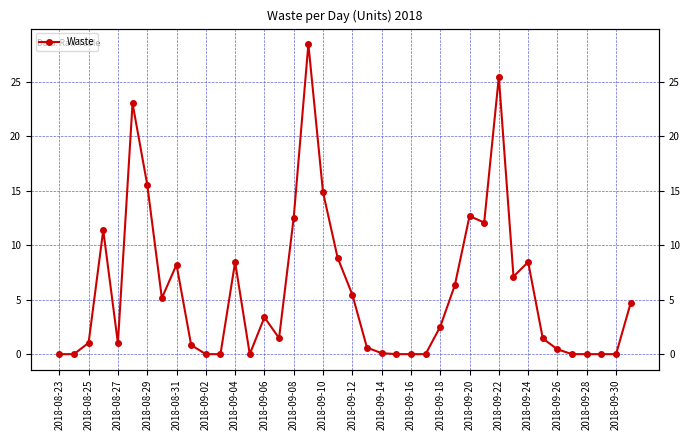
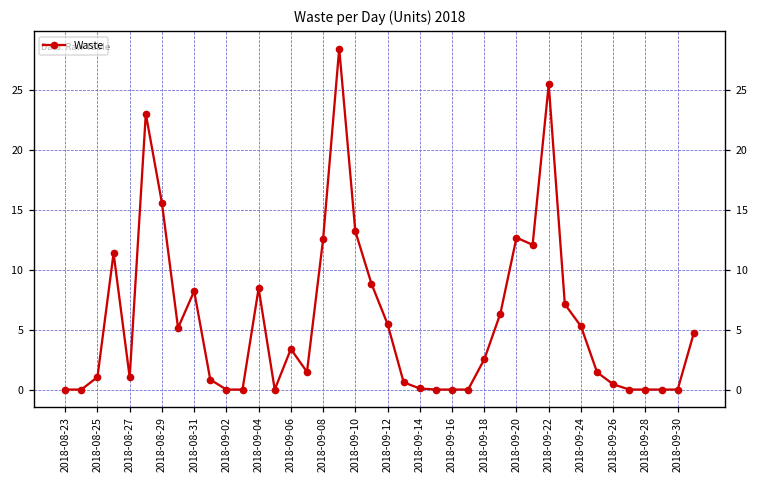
2018-09-10: 14.9 -> 13.2
2018-09-24: 8.5 -> 5.3
